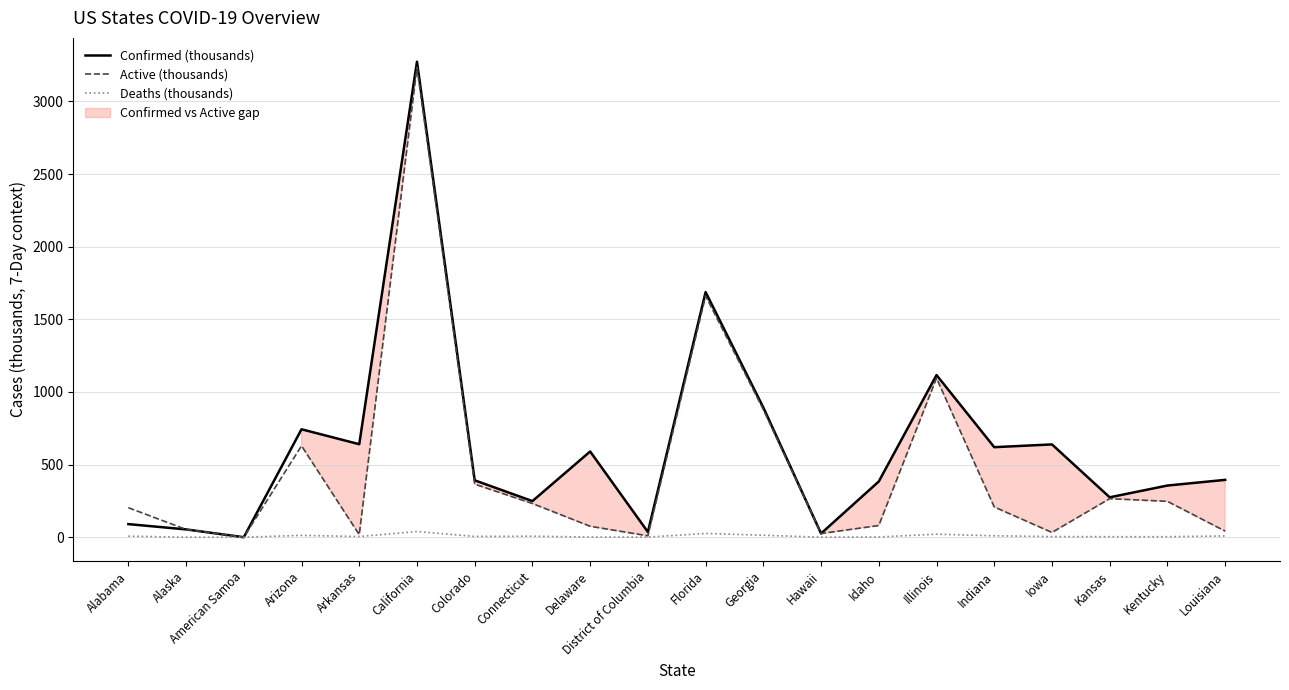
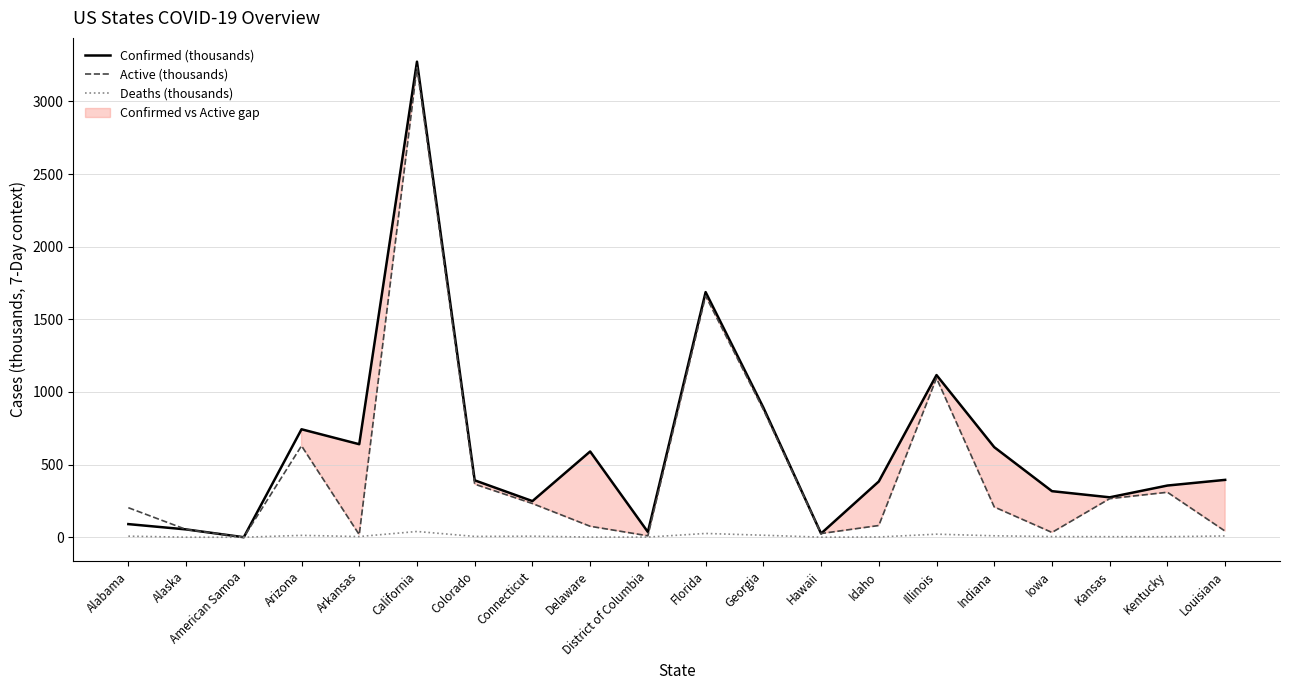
Confirmed (thousands), Iowa: 640 -> 320
Active (thousands), Kentucky: 250 -> 310
